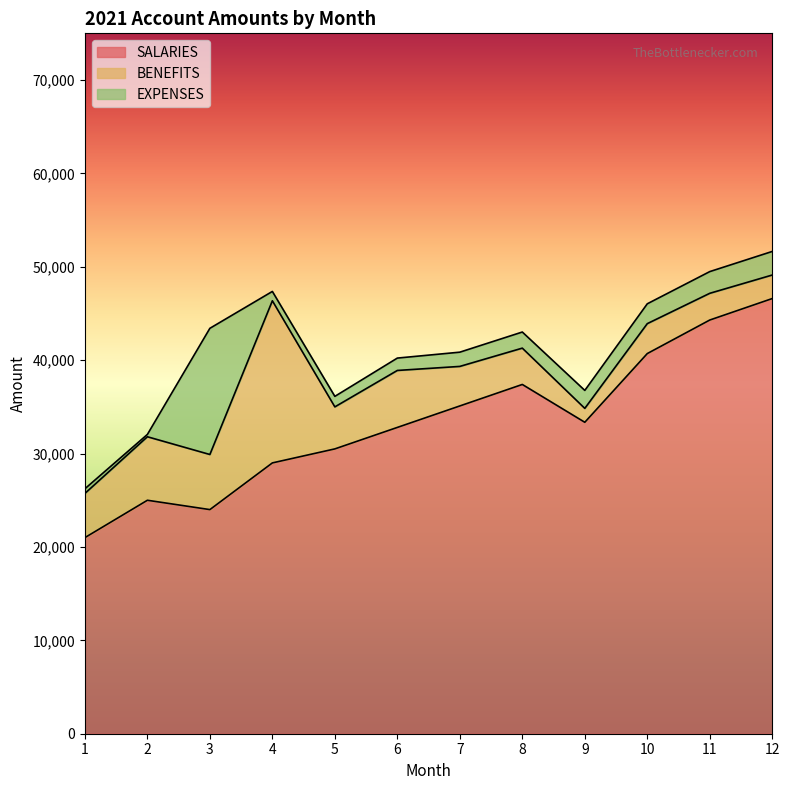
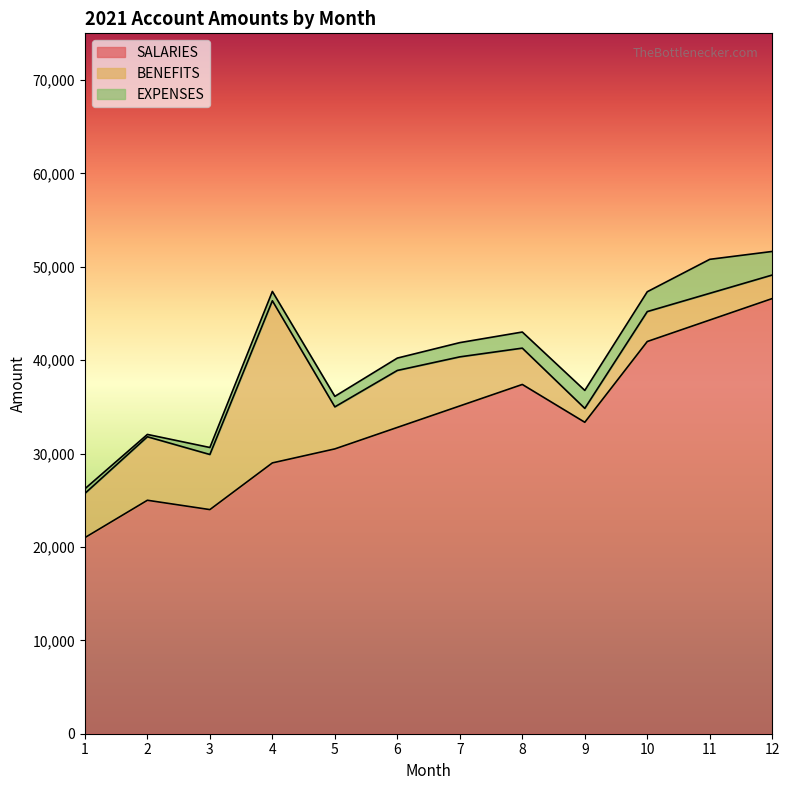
EXPENSES, 3: 14,000 -> 1,000
BENEFITS, 7: 4,000 -> 5,000
SALARIES, 10: 41,000 -> 42,000
EXPENSES, 11: 2,000 -> 4,000
